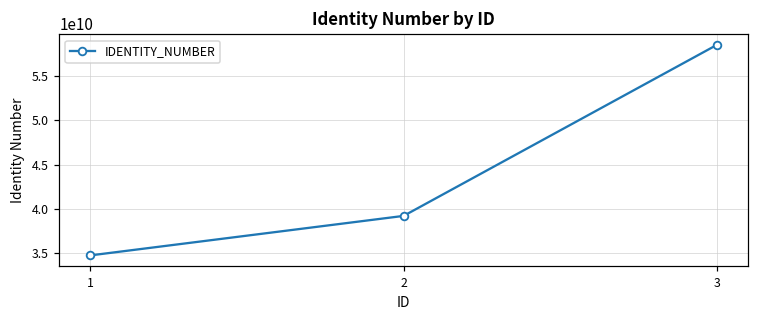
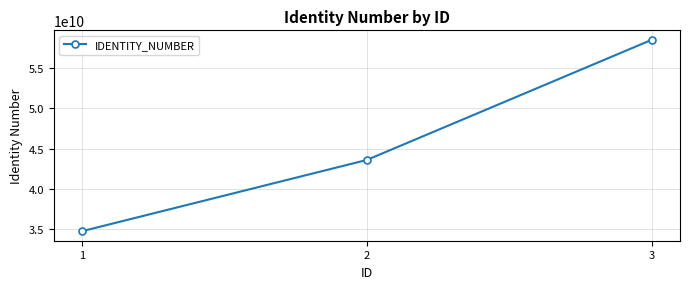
2: 39000000000 -> 44000000000
